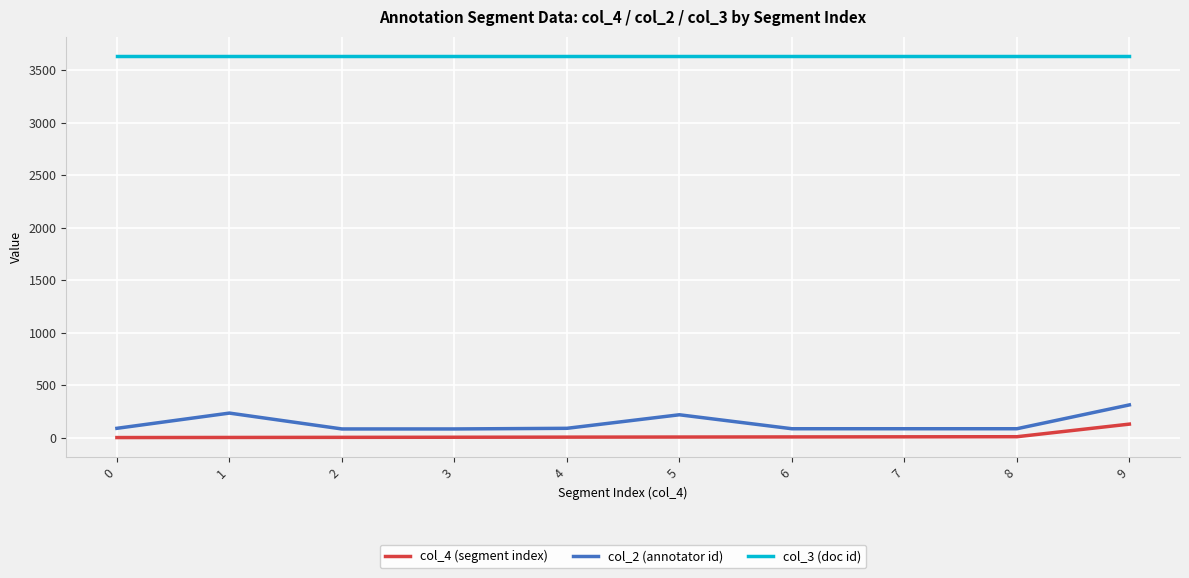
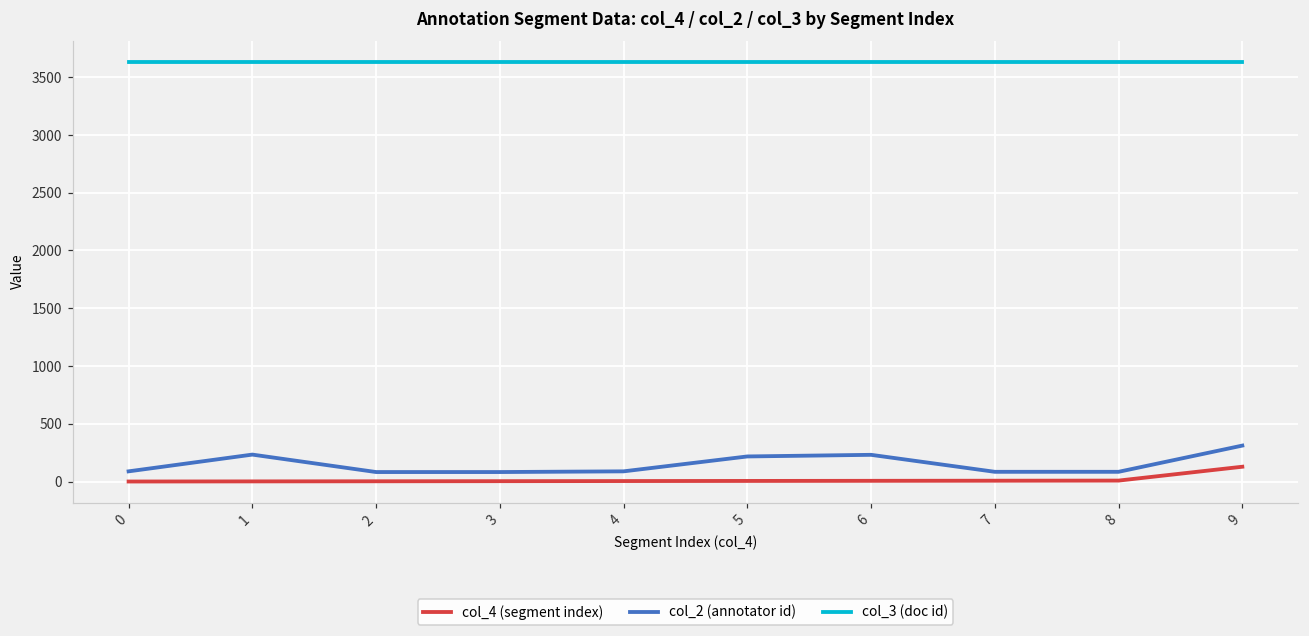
col_2 (annotator id), 6: 80 -> 230
